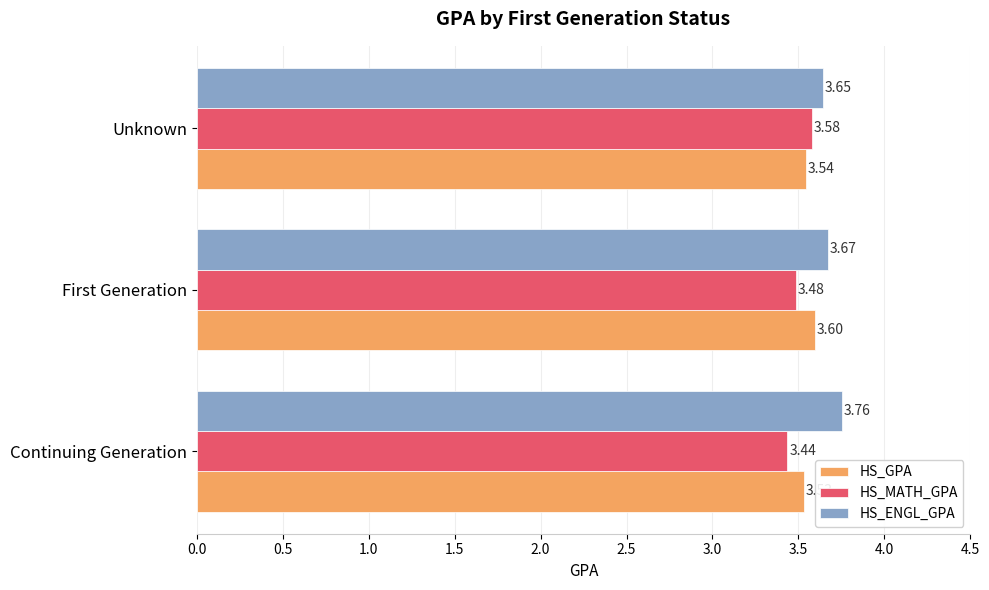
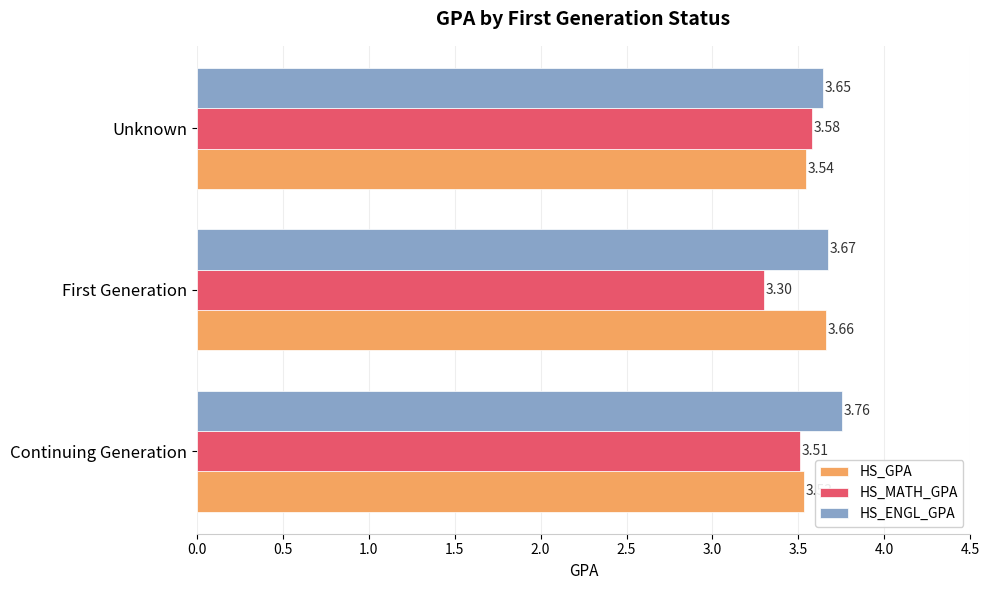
HS_MATH_GPA, First Generation: 3.48 -> 3.30
HS_GPA, First Generation: 3.60 -> 3.66
HS_MATH_GPA, Continuing Generation: 3.44 -> 3.51
